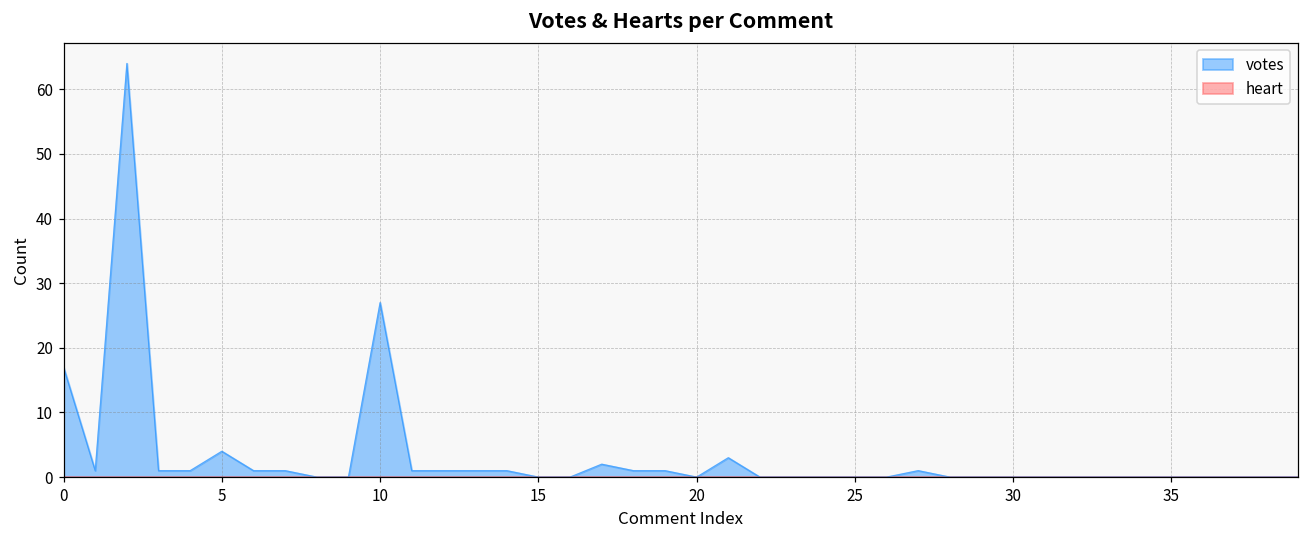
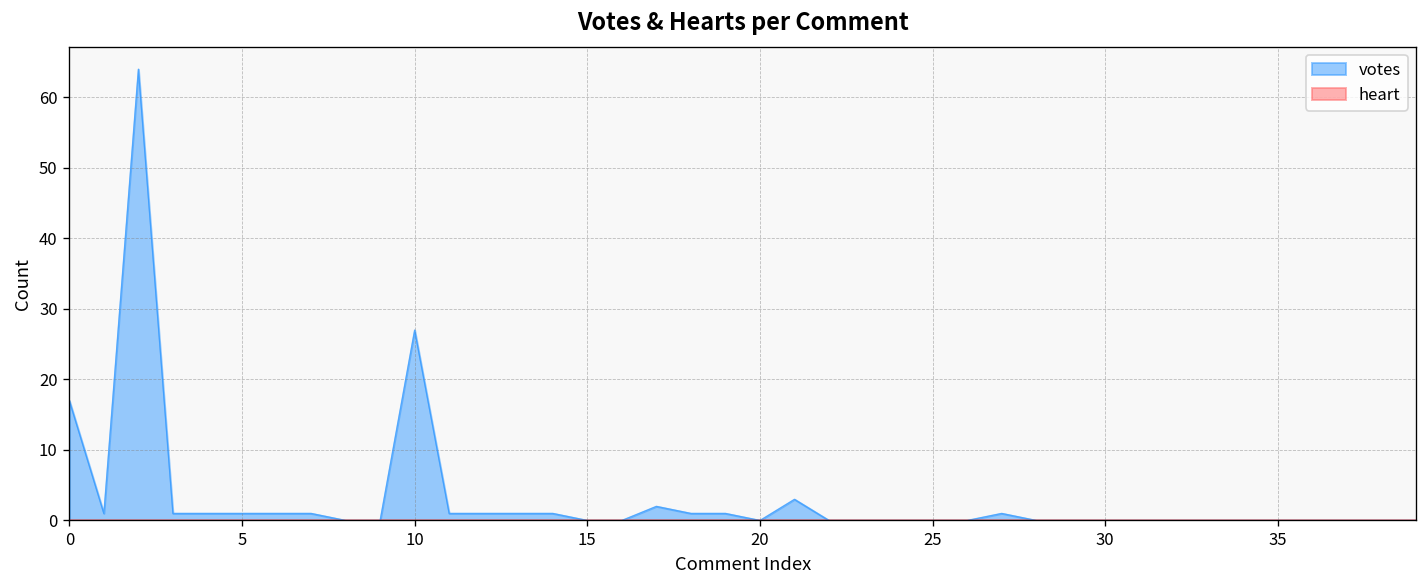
votes, 5: 4 -> 1
